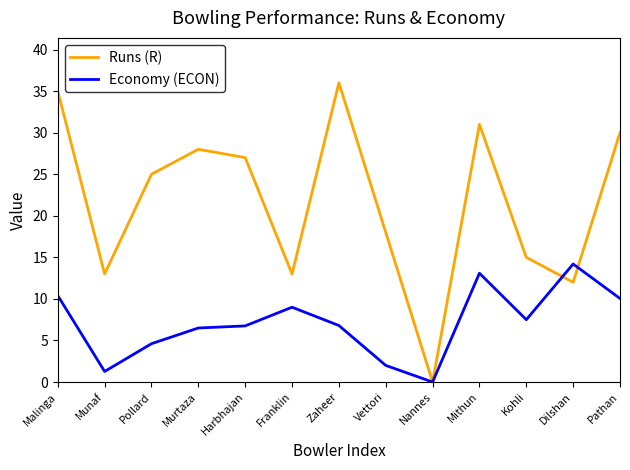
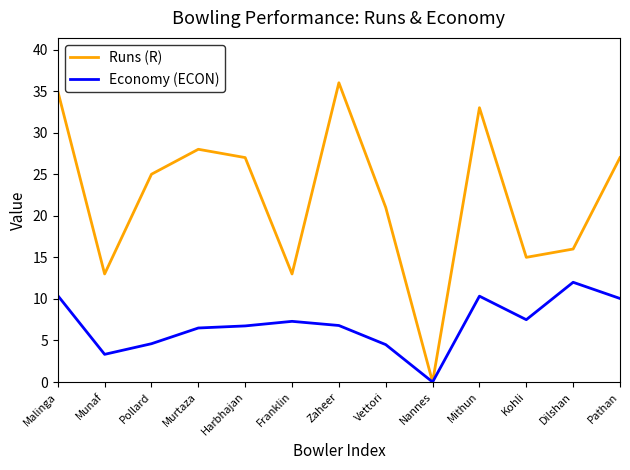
Economy (ECON), Munaf: 1 -> 3
Economy (ECON), Franklin: 9 -> 7
Runs (R), Vettori: 18 -> 21
Economy (ECON), Vettori: 2 -> 5
Runs (R), Mithun: 31 -> 33
Economy (ECON), Mithun: 13 -> 10
Runs (R), Dilshan: 12 -> 16
Economy (ECON), Dilshan: 14 -> 12
Runs (R), Pathan: 30 -> 27
